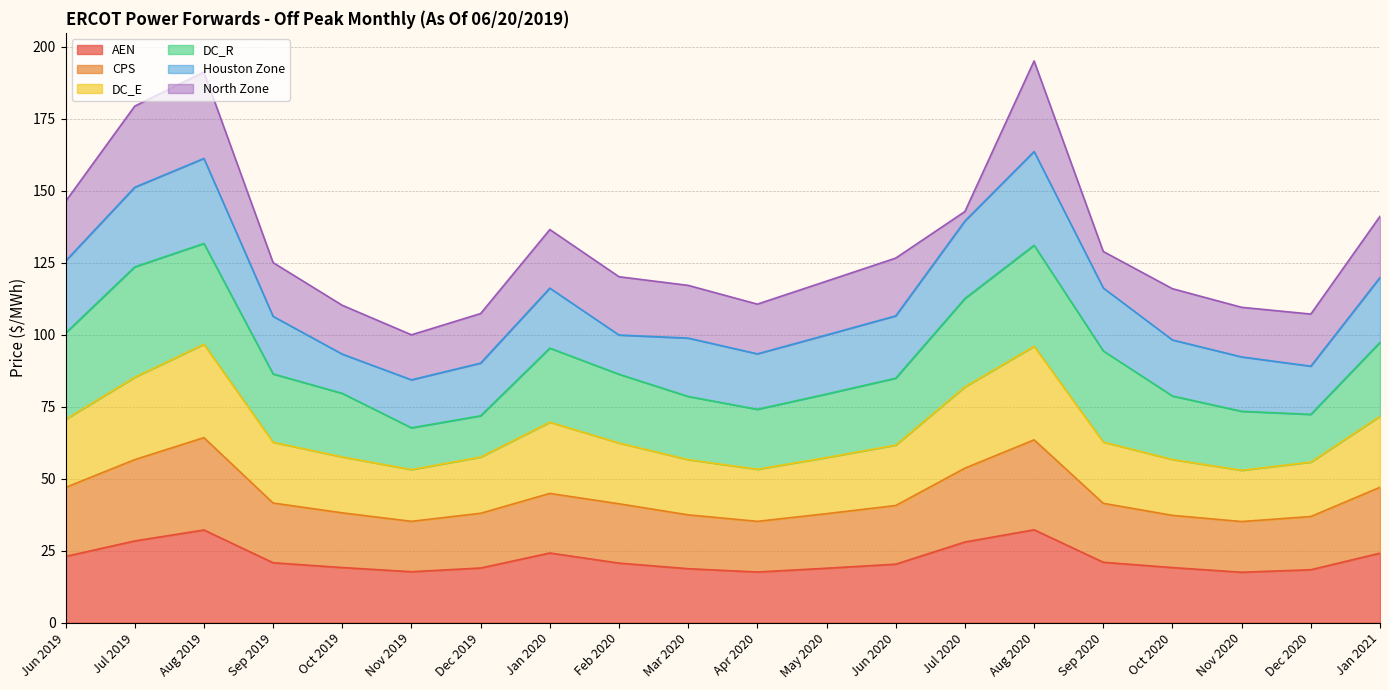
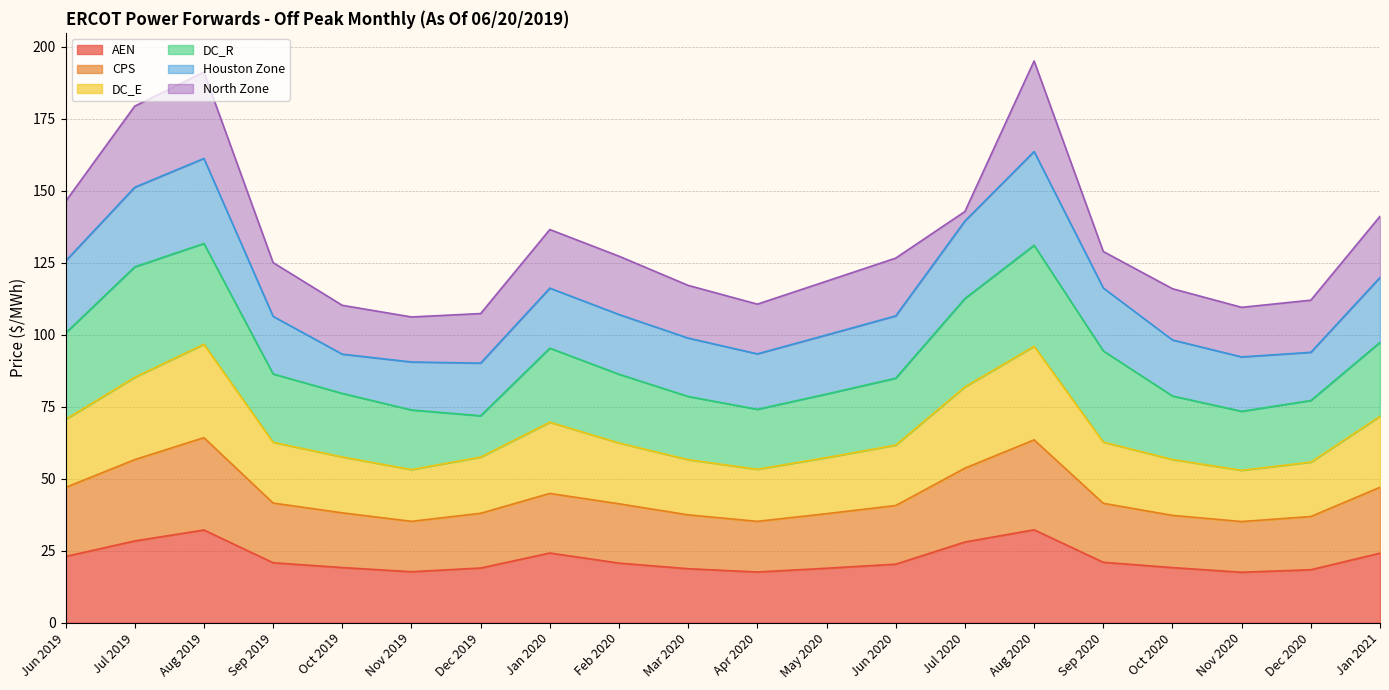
DC_R, Nov 2019: 15 -> 21
Houston Zone, Feb 2020: 14 -> 21
DC_R, Dec 2020: 17 -> 21
